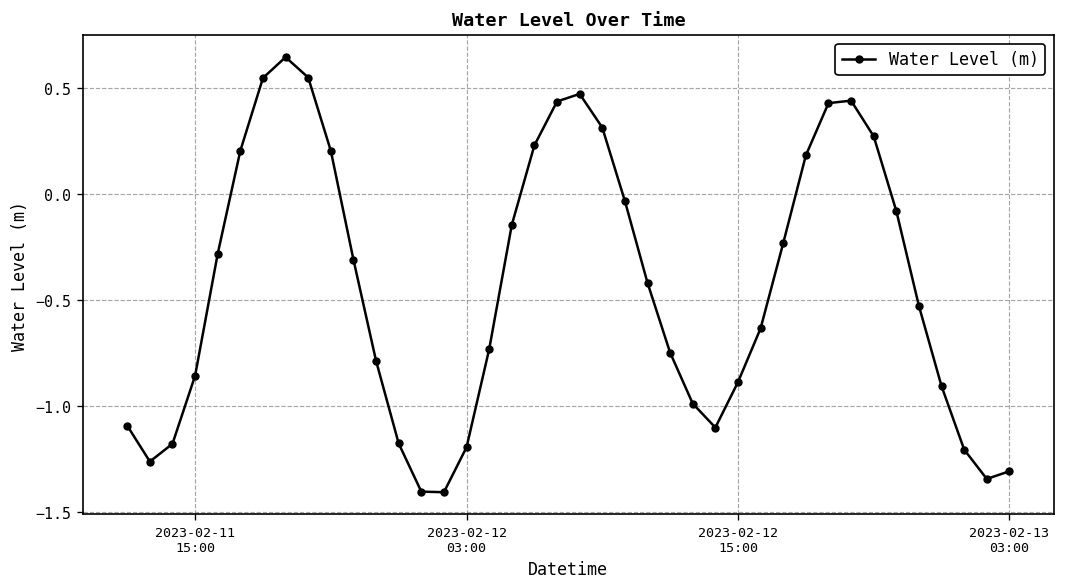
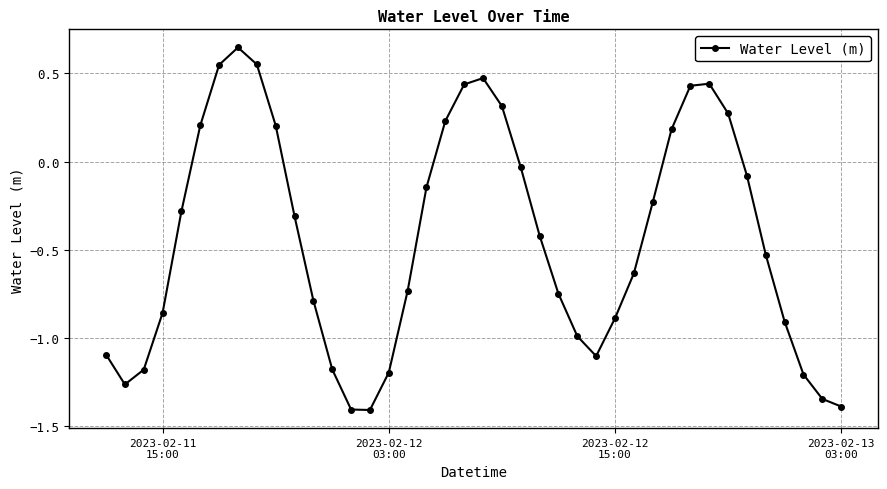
2023-02-13 03:00: -1.31 -> -1.39
